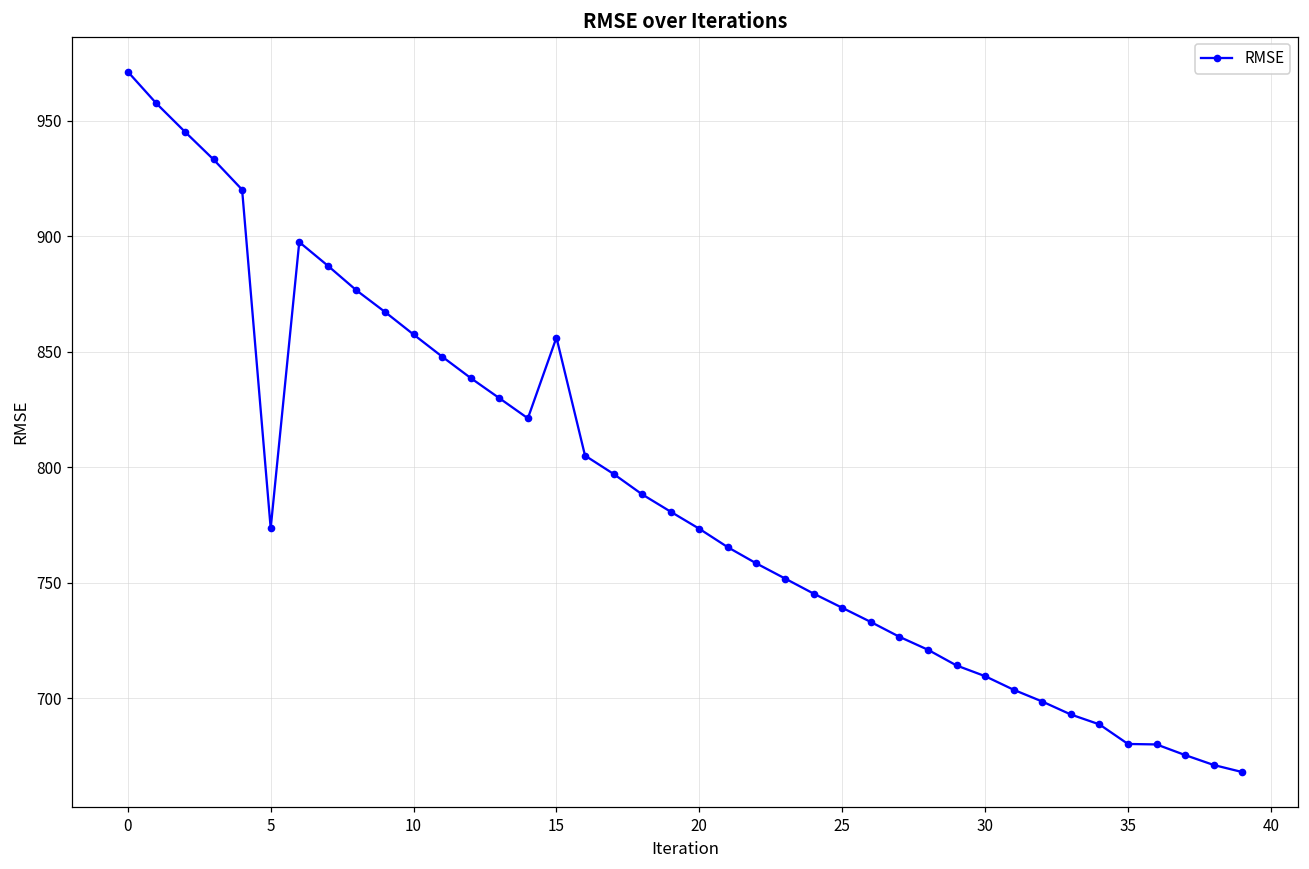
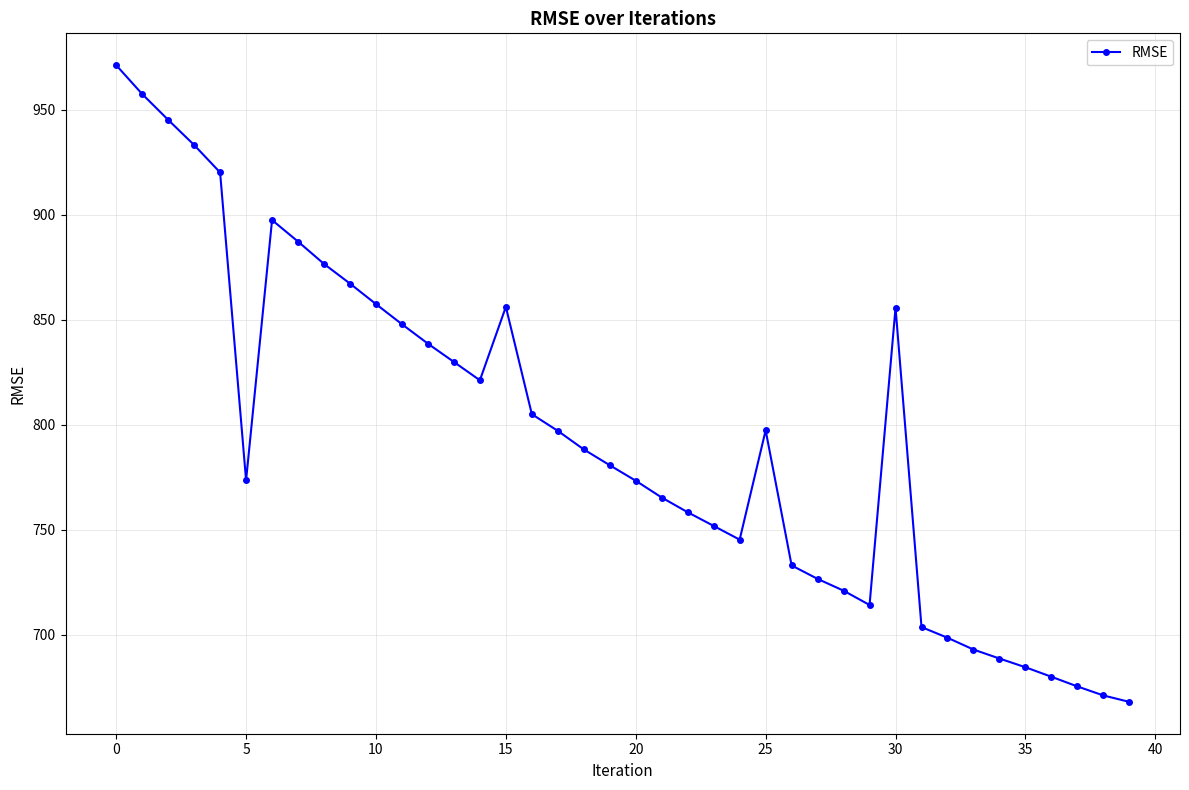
25: 739 -> 797
30: 710 -> 856
35: 680 -> 685
